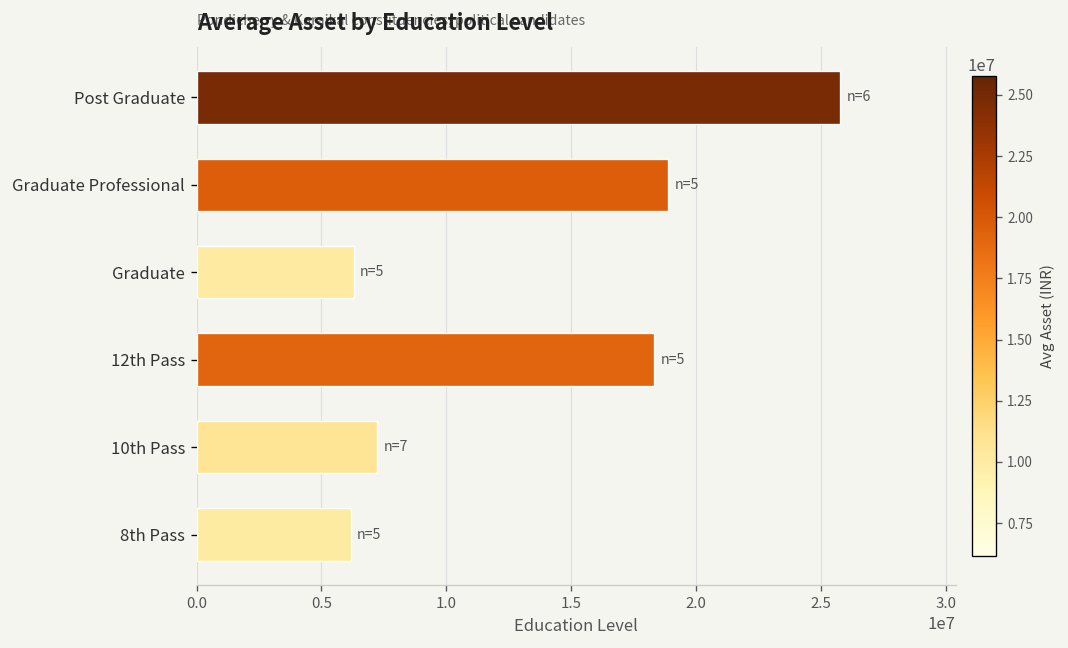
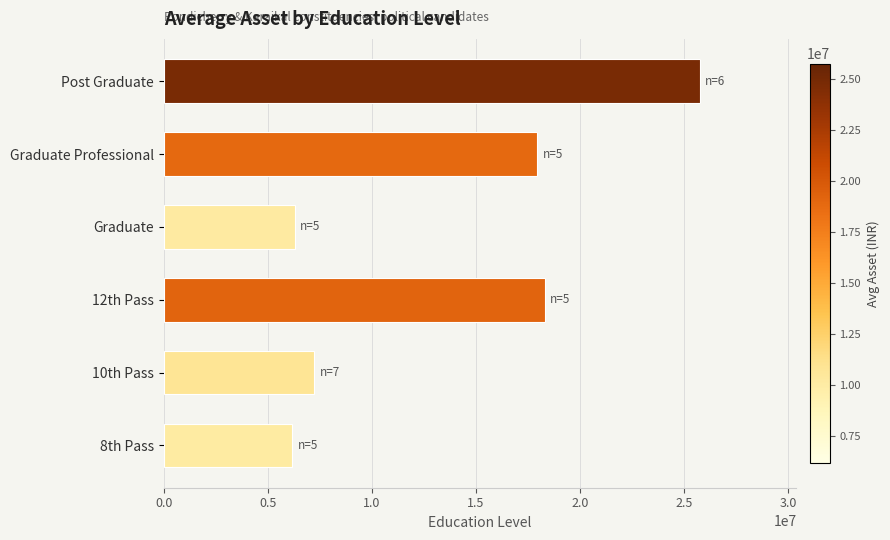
Graduate Professional: 18900000 -> 17900000
